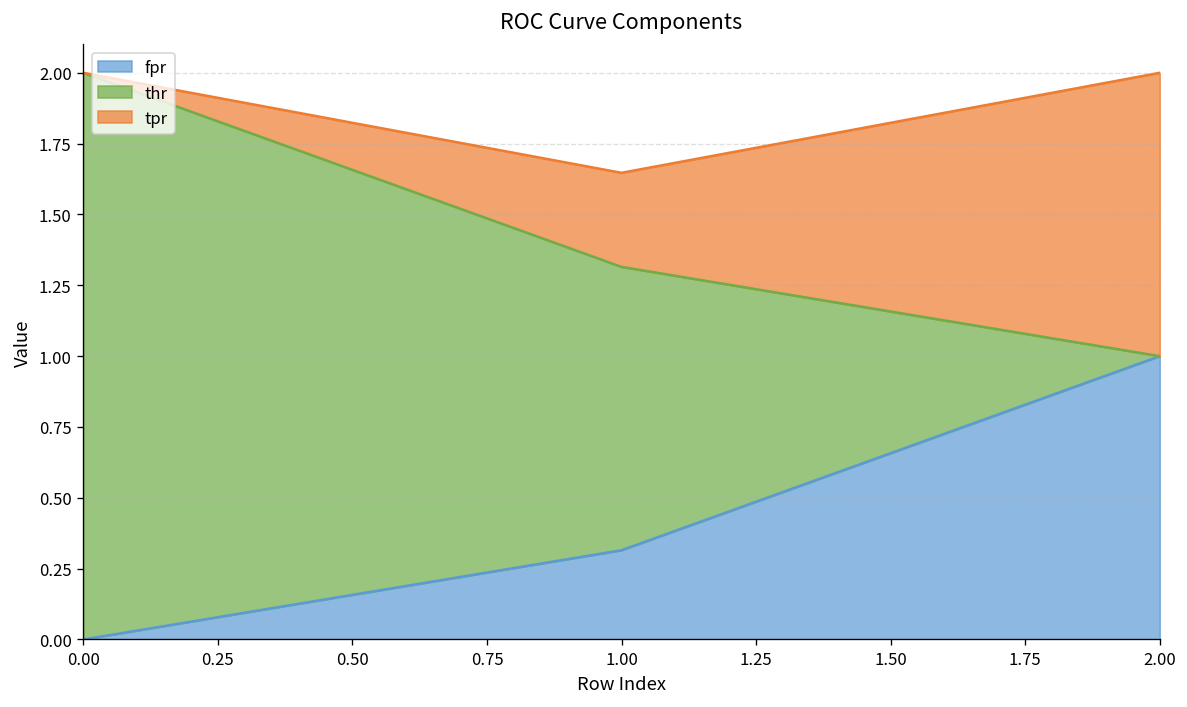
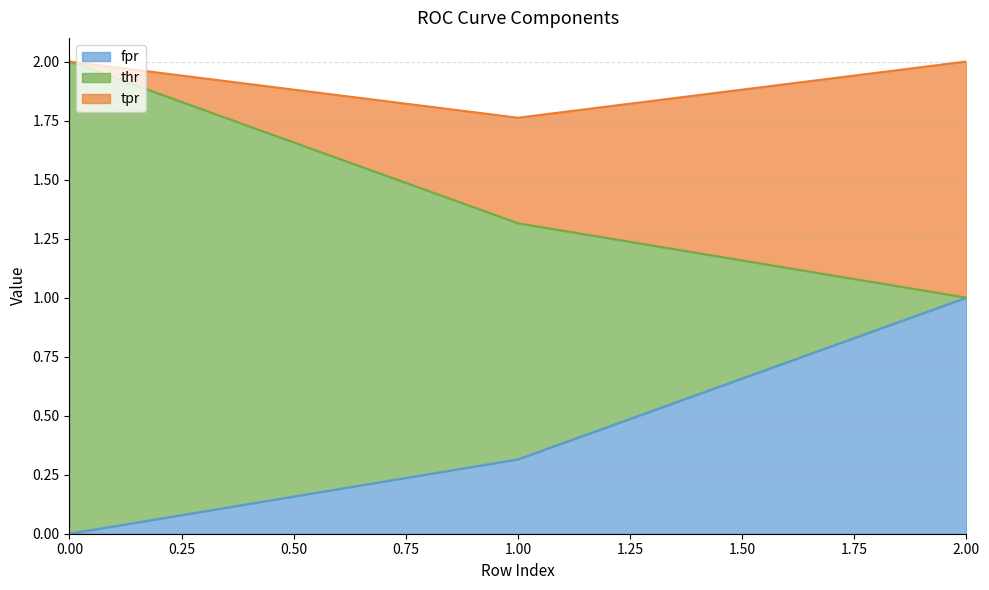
tpr, 1.00: 0.33 -> 0.45
